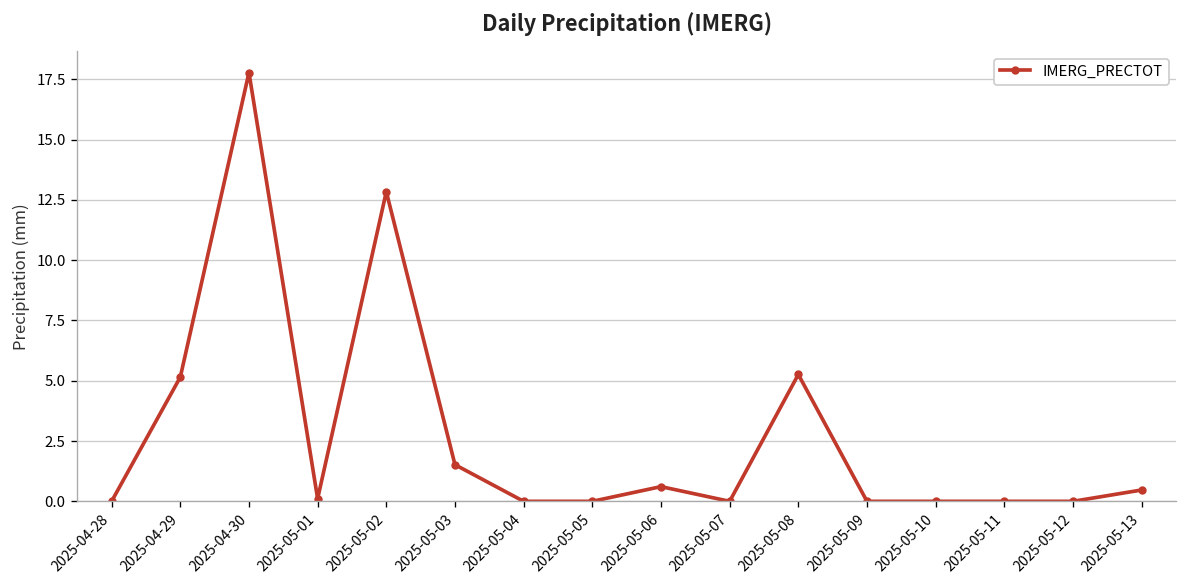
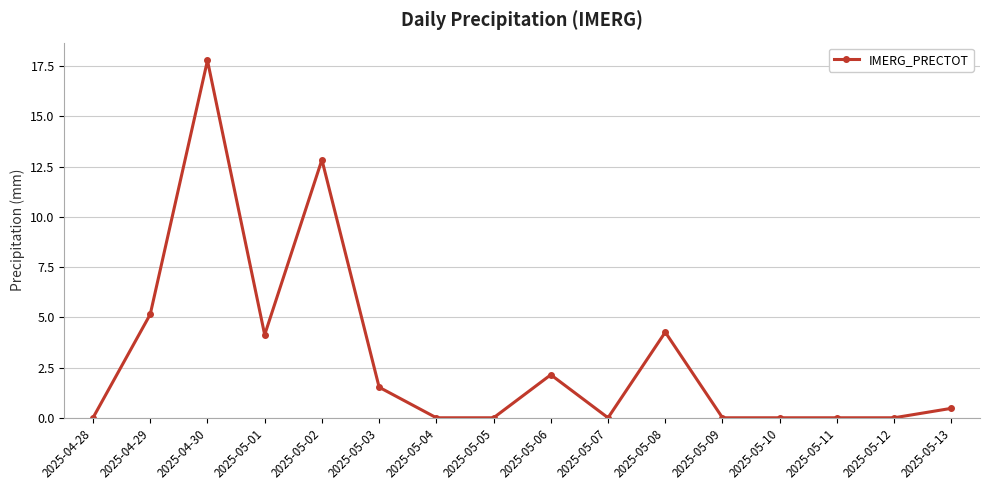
2025-05-01: 0.1 -> 4.1
2025-05-06: 0.6 -> 2.1
2025-05-08: 5.3 -> 4.3
